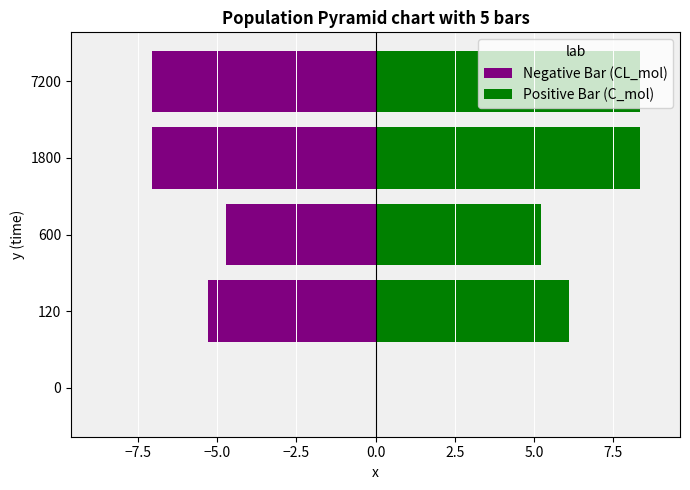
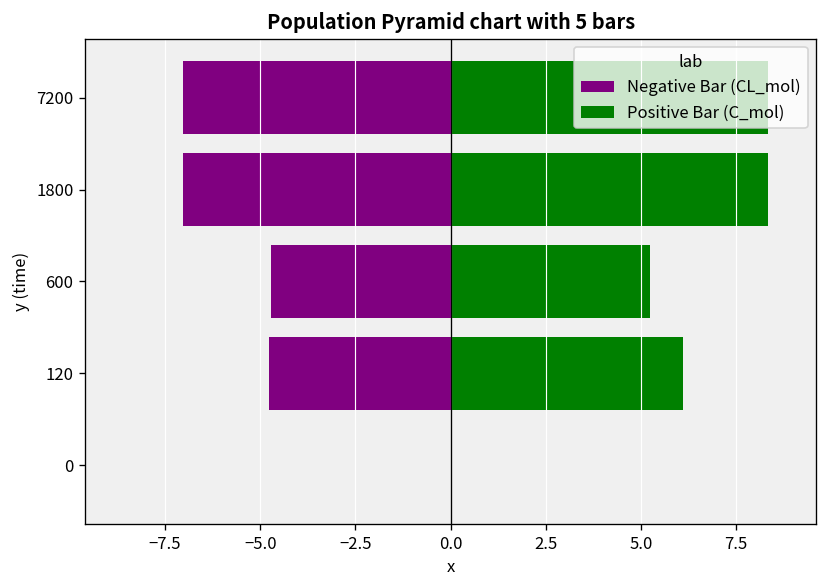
Negative Bar (CL_mol), 120: -5.3 -> -4.8
